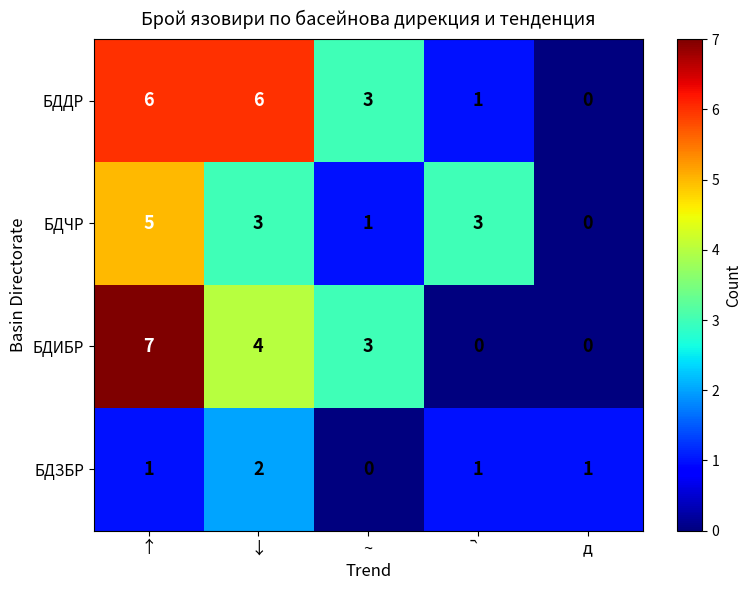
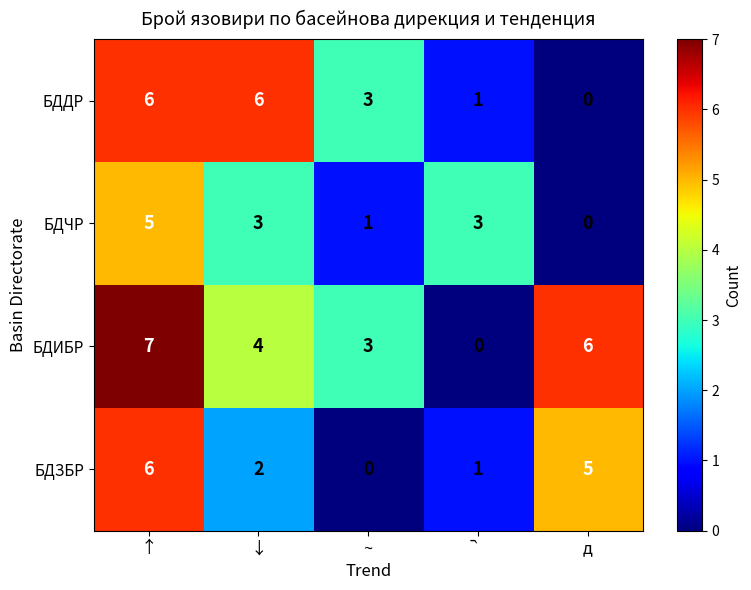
БДИБР, д: 0 -> 6
БДЗБР, ↑: 1 -> 6
БДЗБР, д: 1 -> 5
